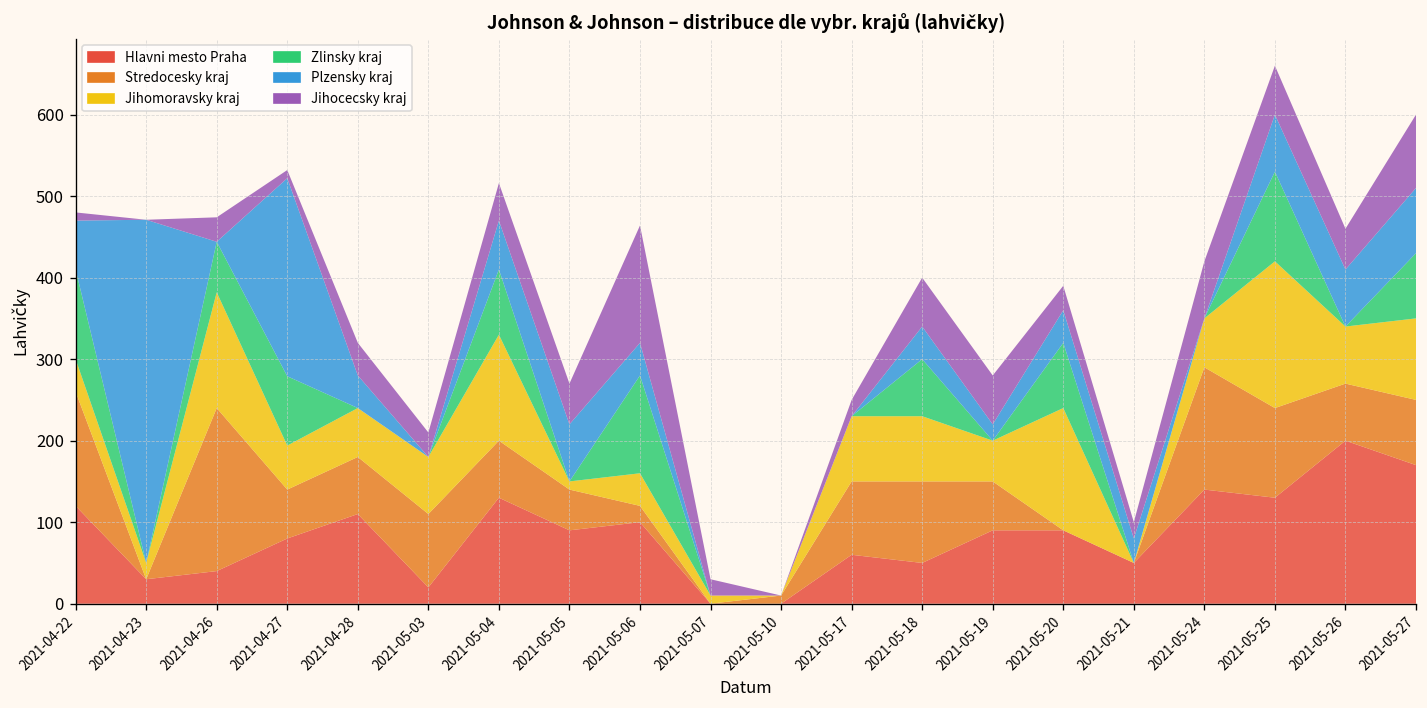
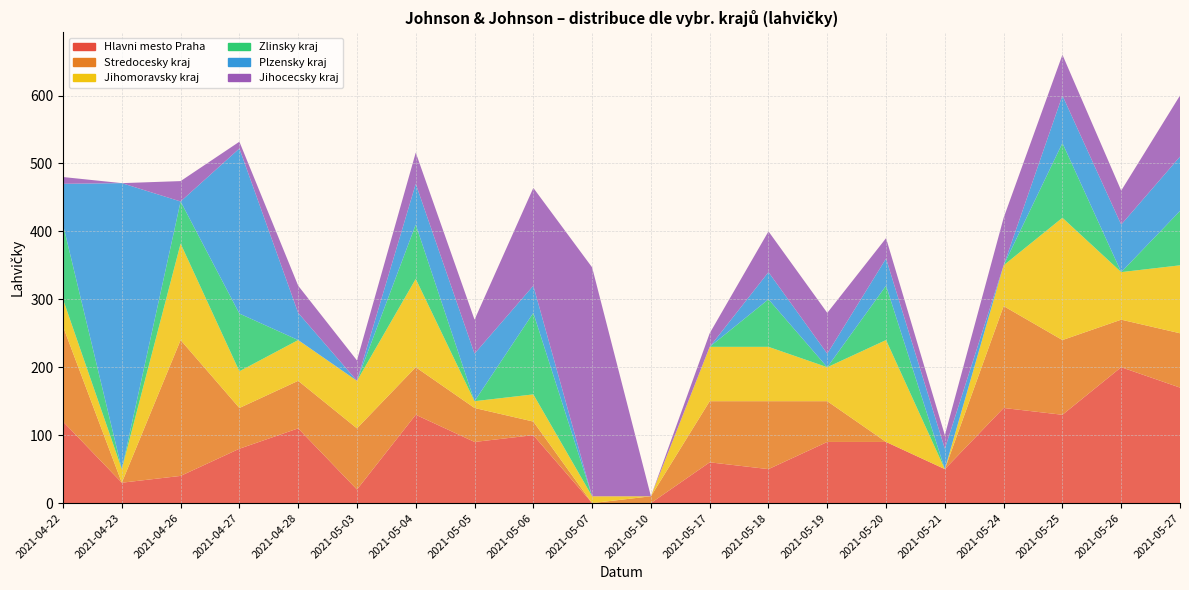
Jihocecsky kraj, 2021-05-07: 20 -> 340
